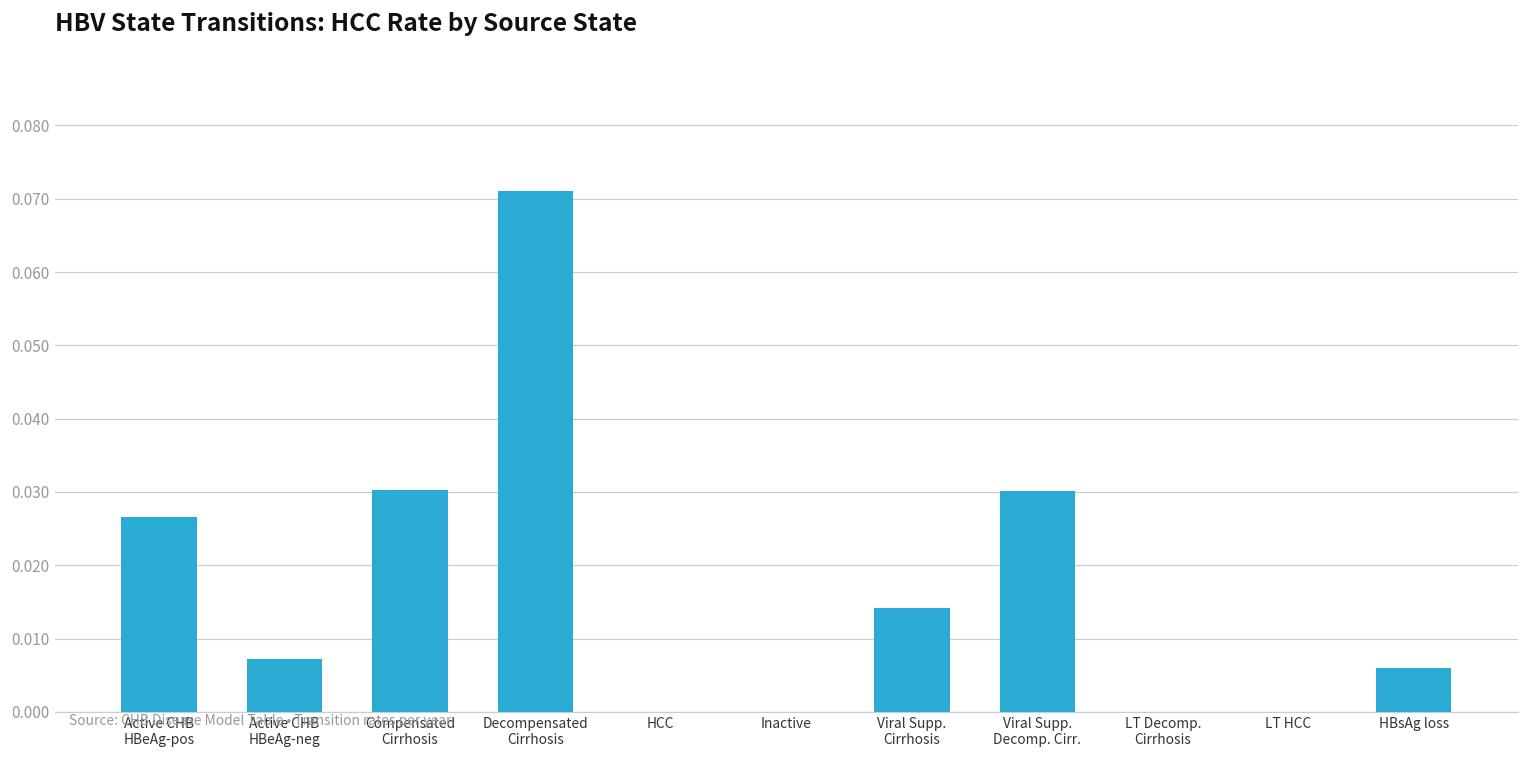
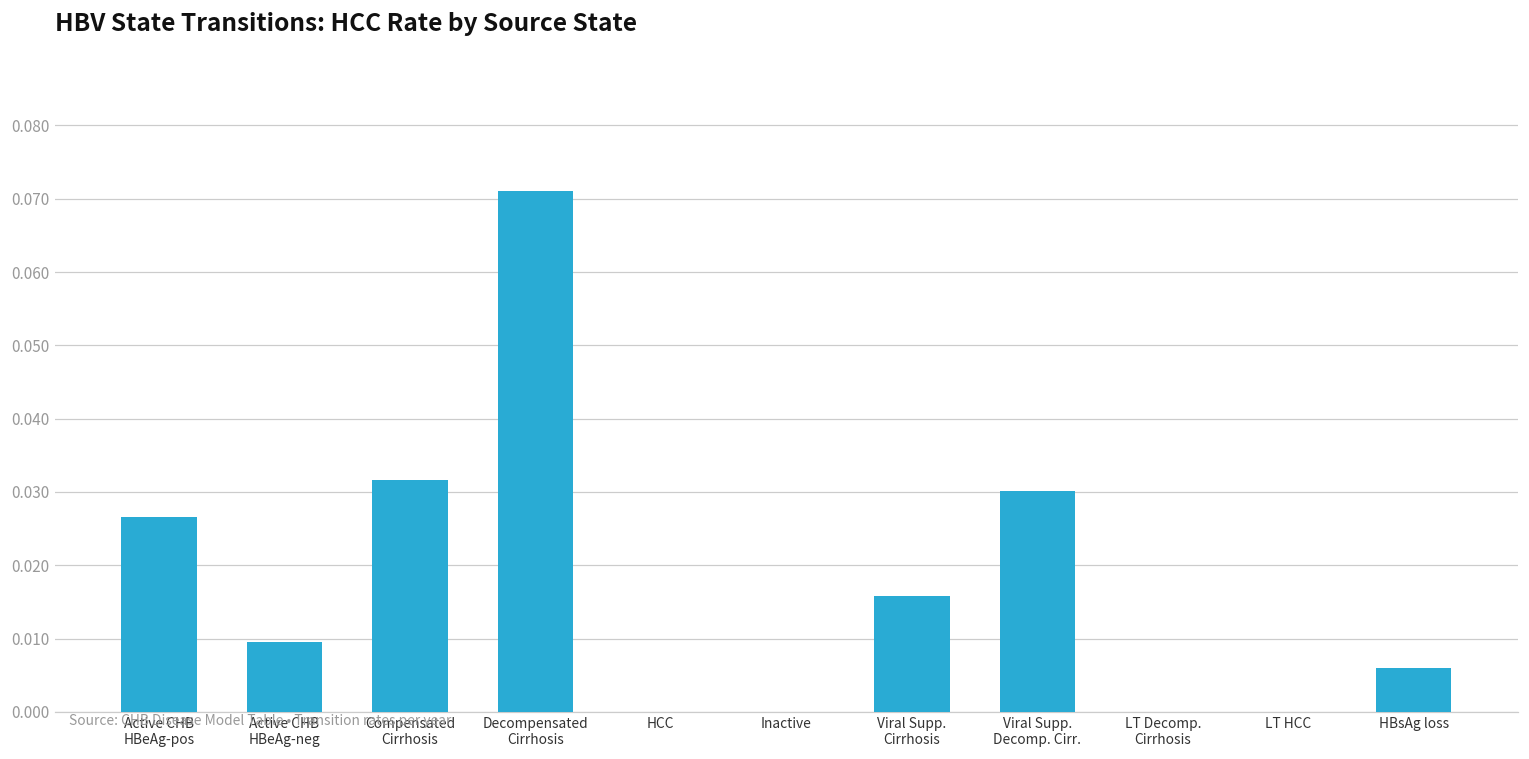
Active CHB HBeAg-neg: 0.007 -> 0.010
Compensated Cirrhosis: 0.030 -> 0.032
Viral Supp. Cirrhosis: 0.014 -> 0.016
